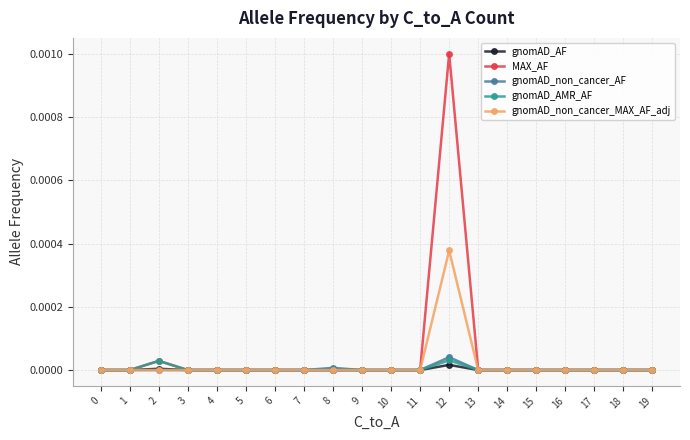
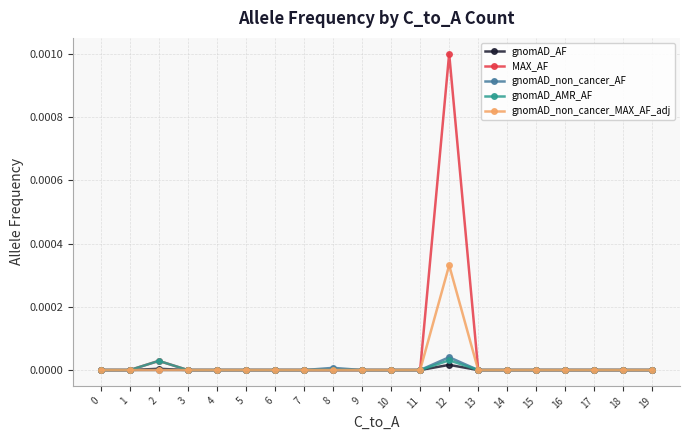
gnomAD_non_cancer_MAX_AF_adj, 12: 0.00038 -> 0.00033
